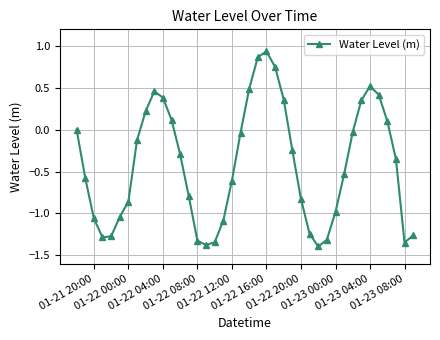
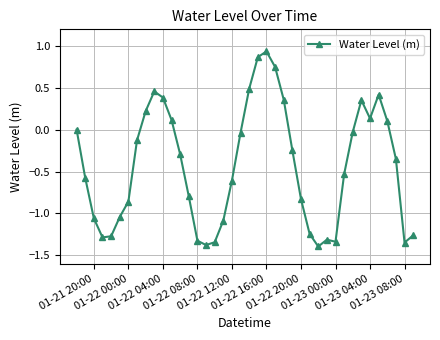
01-23 00:00: -1.0 -> -1.3
01-23 04:00: 0.5 -> 0.1
